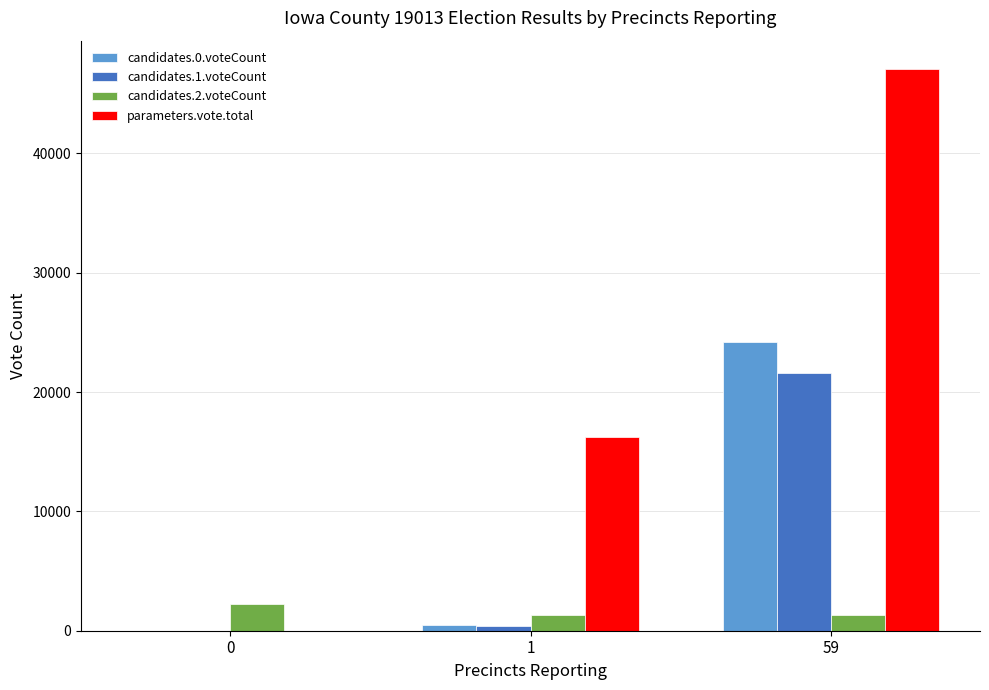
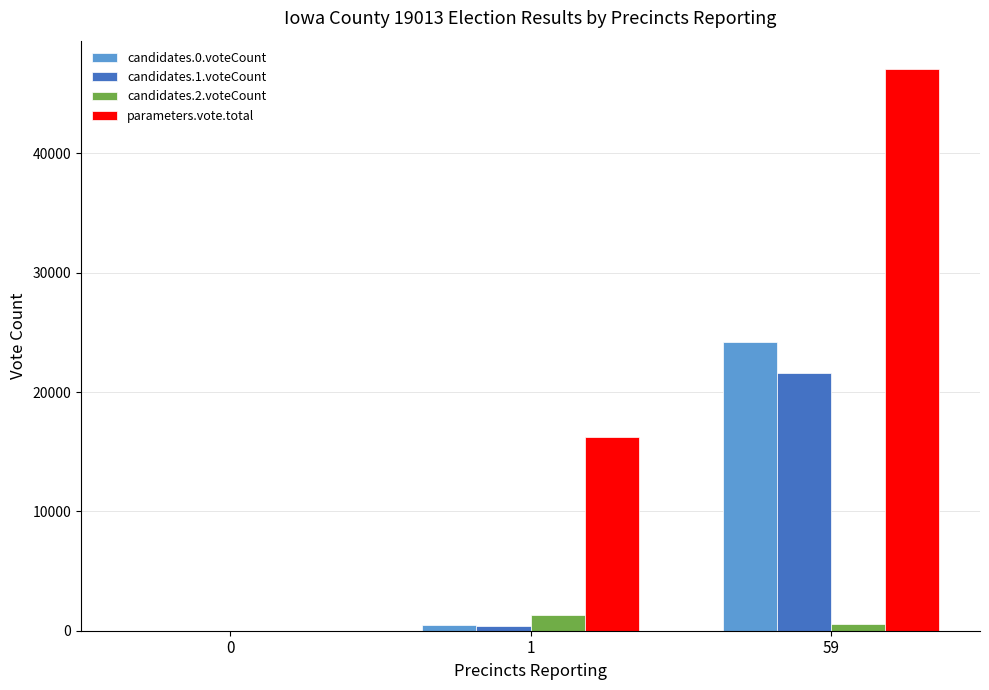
candidates.2.voteCount, 0: 2300 -> 0
candidates.2.voteCount, 59: 1300 -> 500
